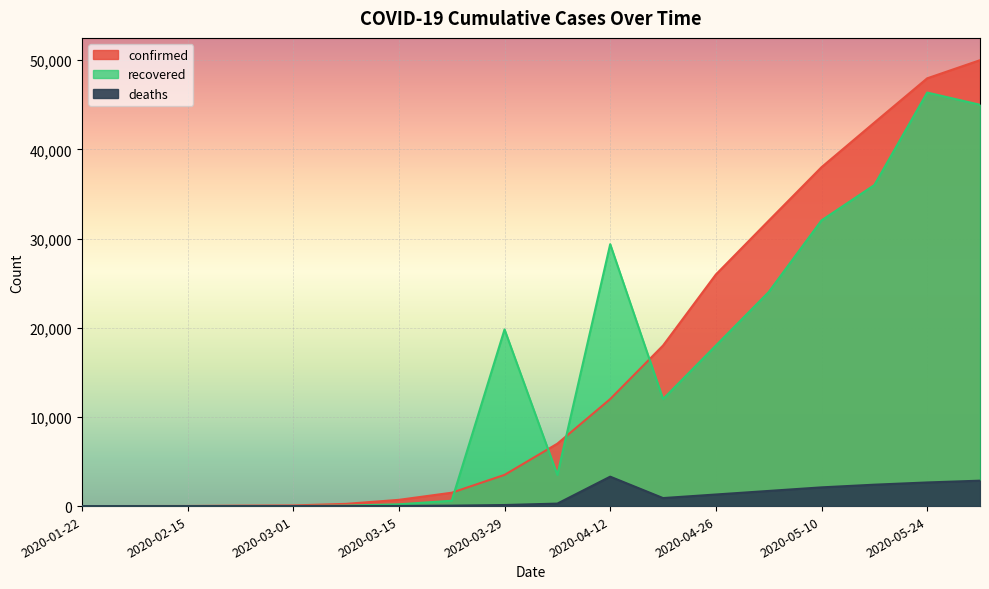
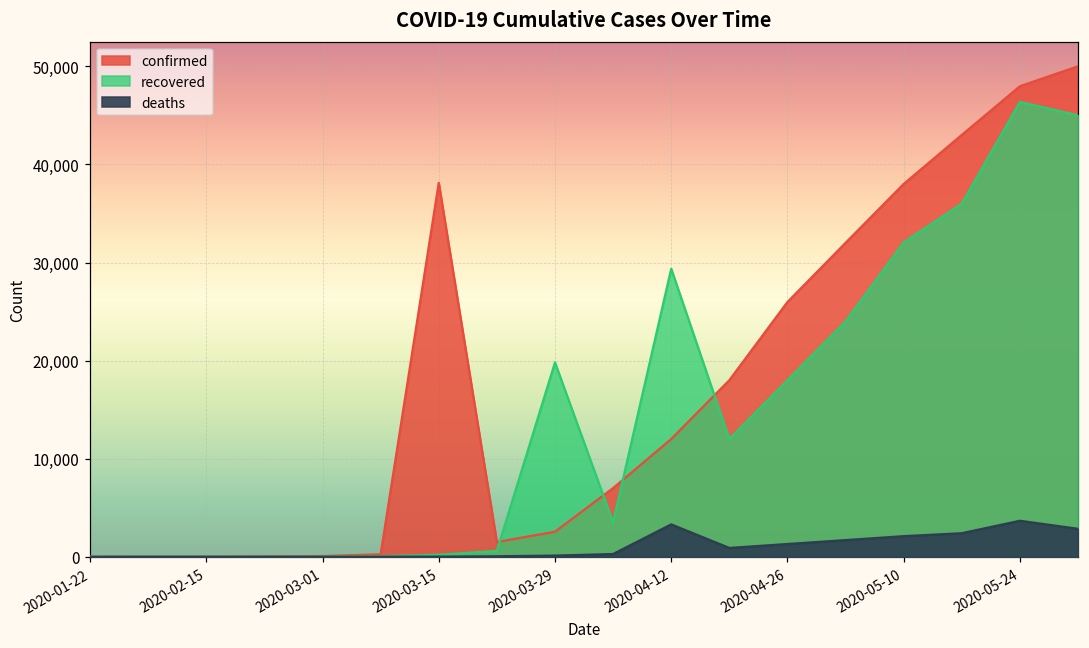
confirmed, 2020-03-15: 1,000 -> 38,000
confirmed, 2020-03-29: 4,000 -> 3,000
deaths, 2020-05-24: 3,000 -> 4,000
